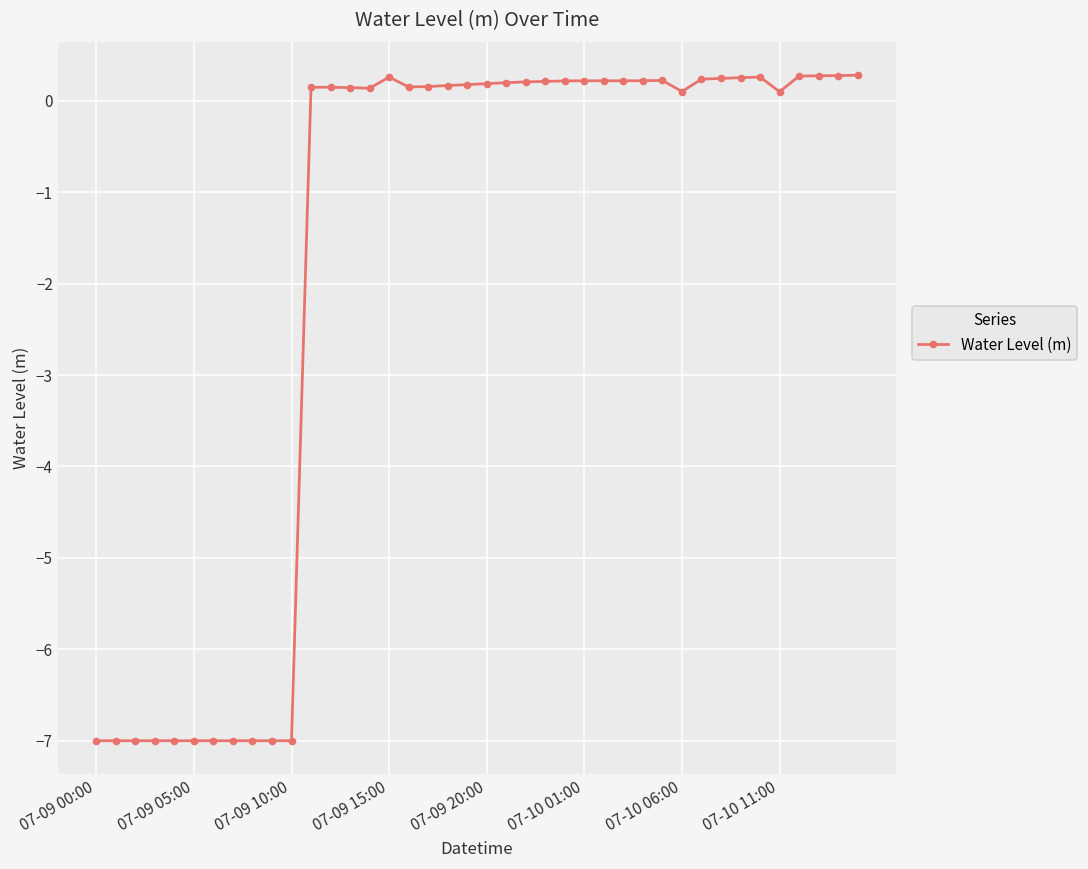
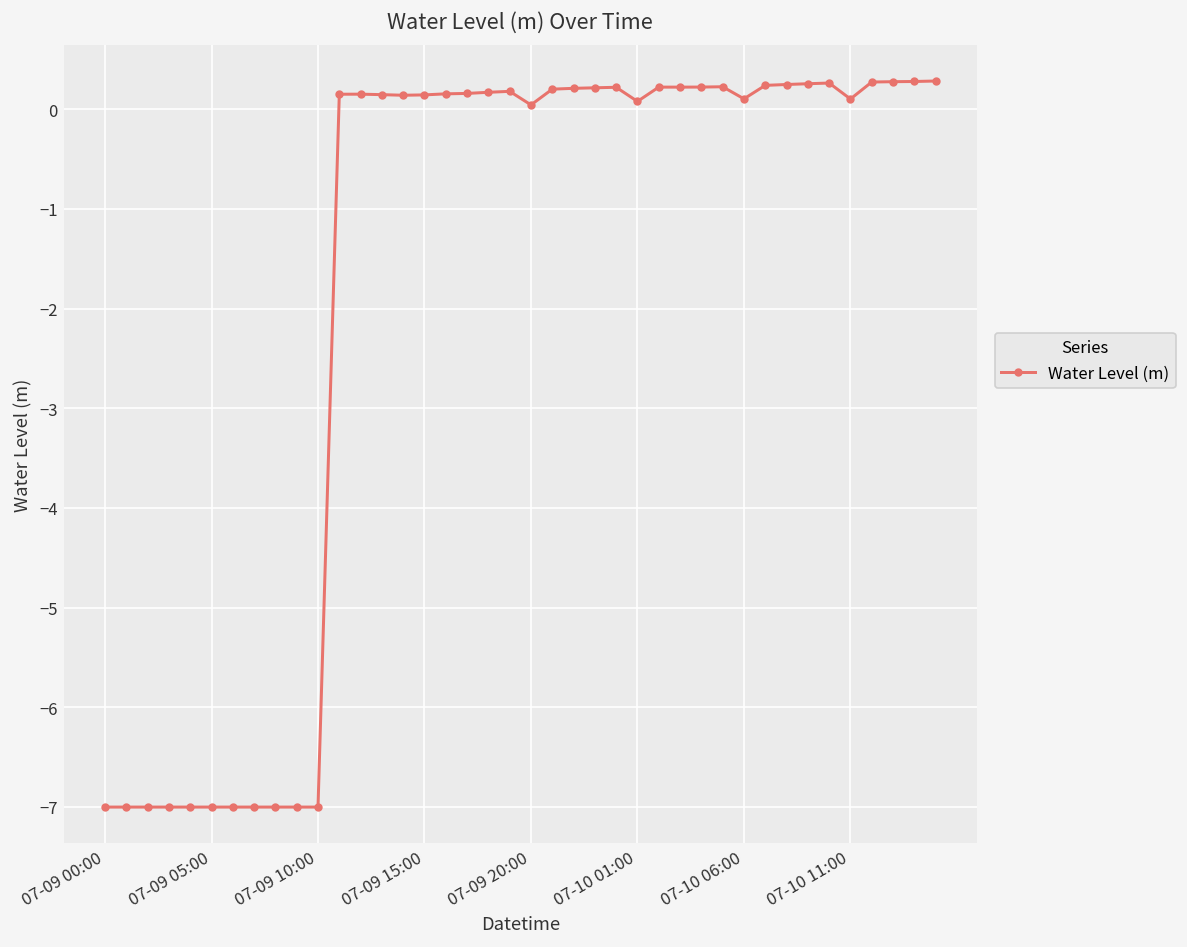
07-09 15:00: 0.3 -> 0.1
07-09 20:00: 0.2 -> 0.0
07-10 01:00: 0.2 -> 0.1
